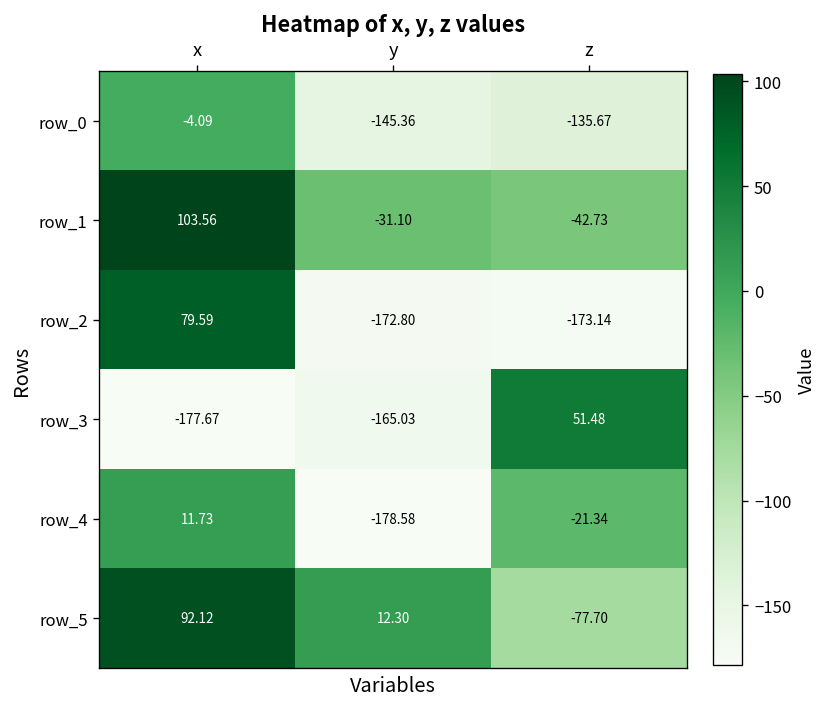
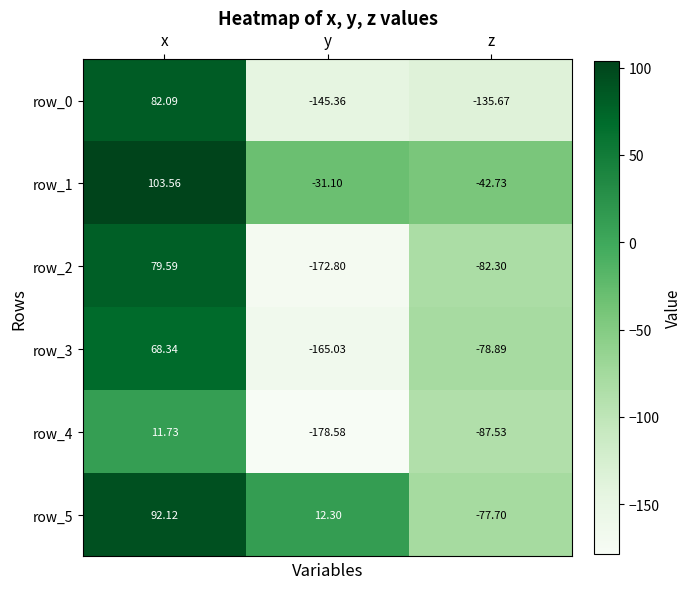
row_0, x: -4.09 -> 82.09
row_2, z: -173.14 -> -82.30
row_3, x: -177.67 -> 68.34
row_3, z: 51.48 -> -78.89
row_4, z: -21.34 -> -87.53
